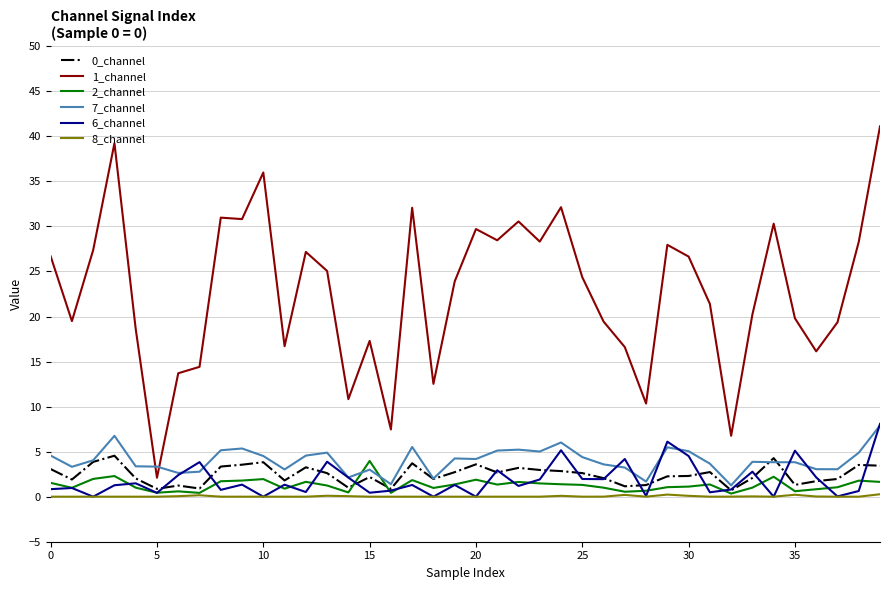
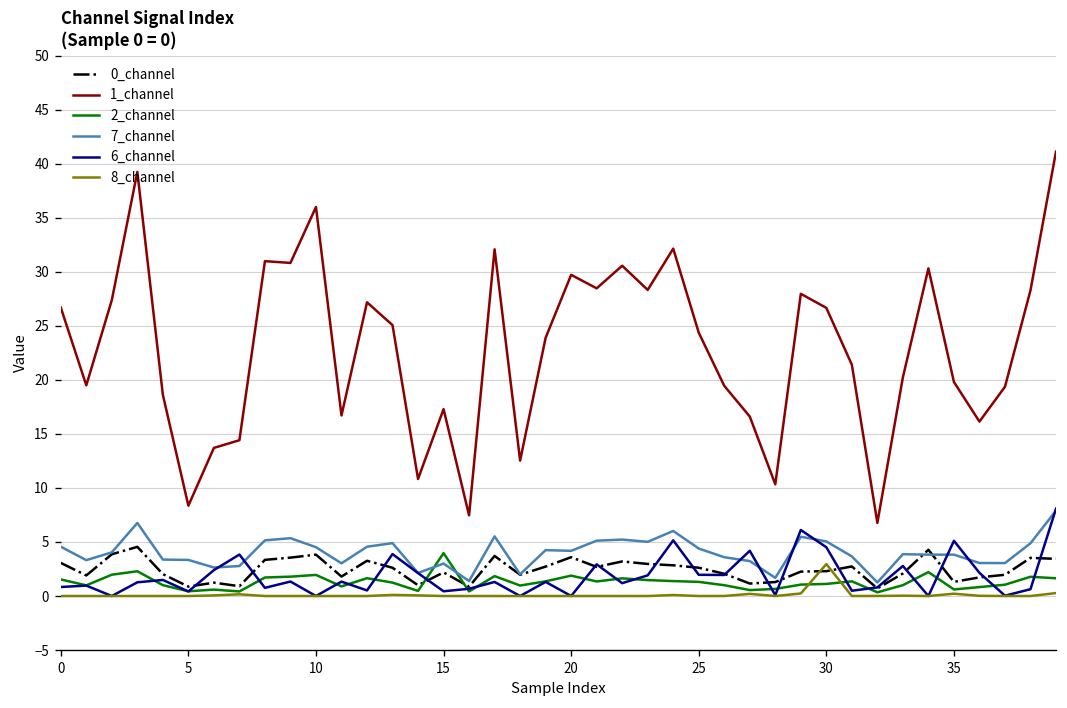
1_channel, 5: 2 -> 8
8_channel, 30: 0 -> 3
